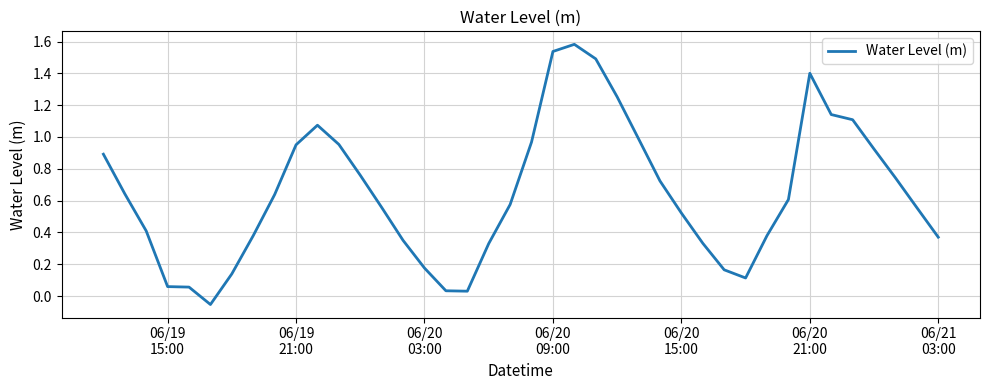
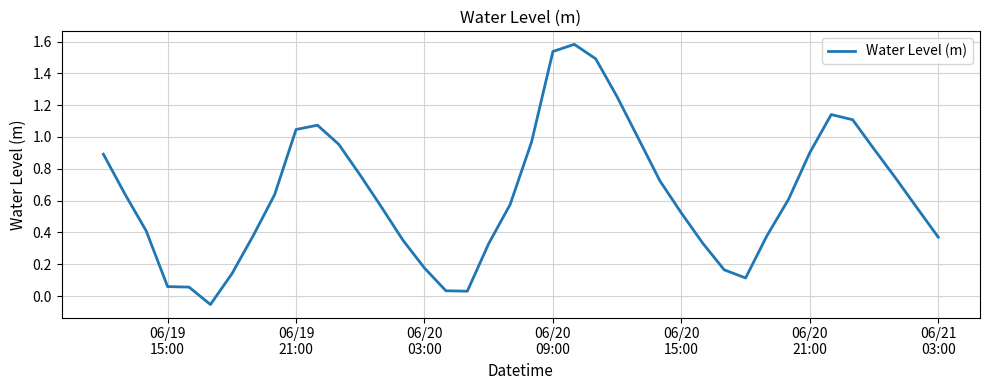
06/19 21:00: 0.95 -> 1.05
06/20 21:00: 1.40 -> 0.90
